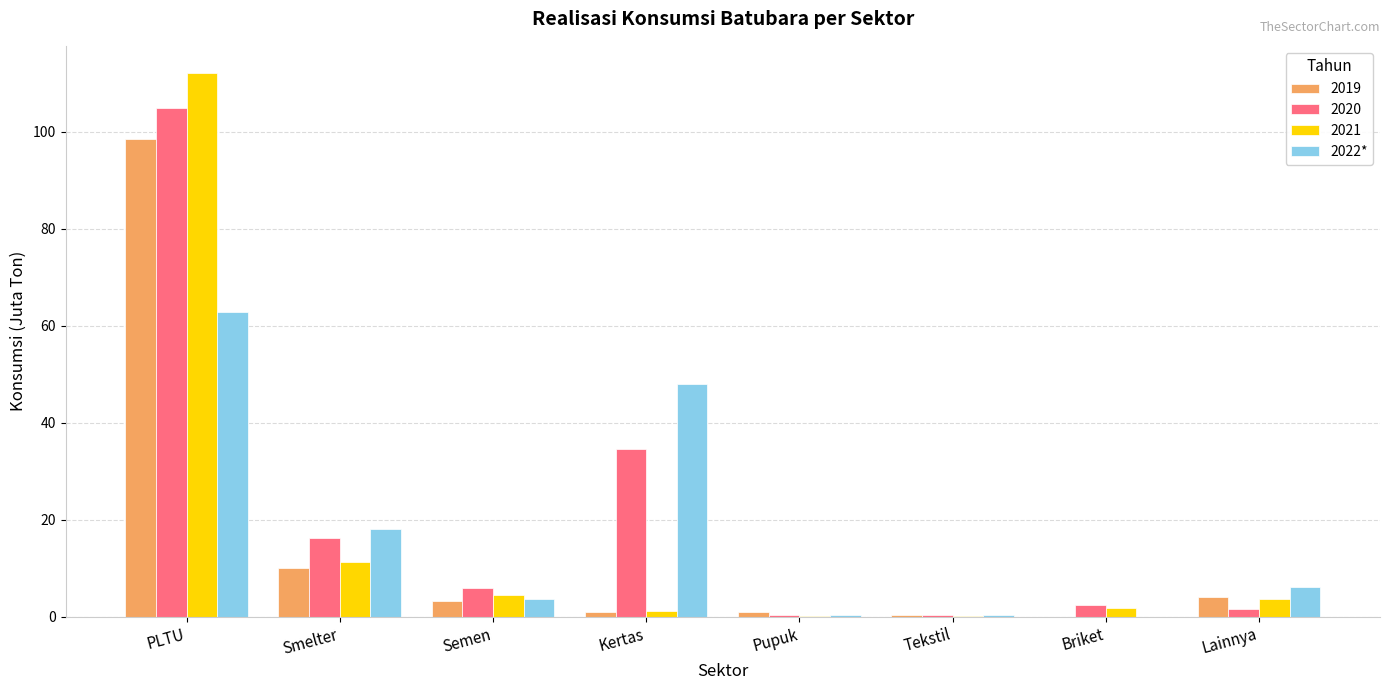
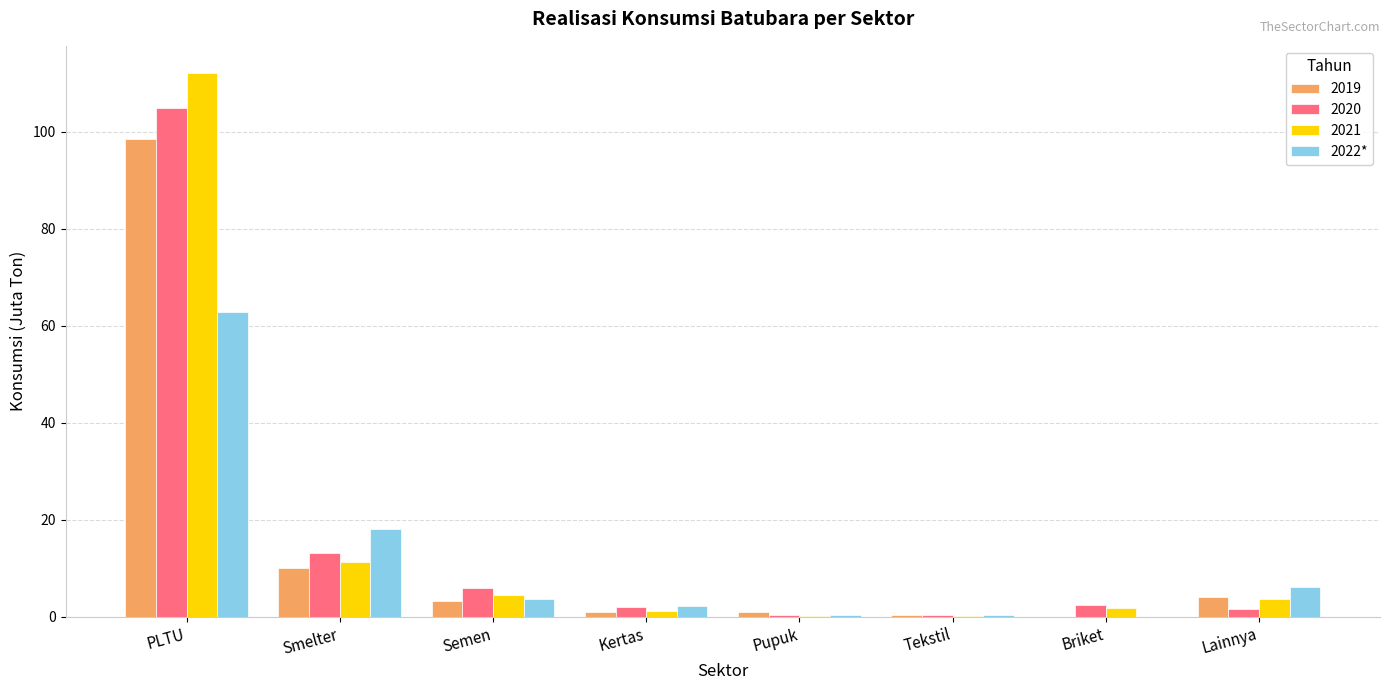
2020, Smelter: 16 -> 13
2020, Kertas: 35 -> 2
2022*, Kertas: 48 -> 2
